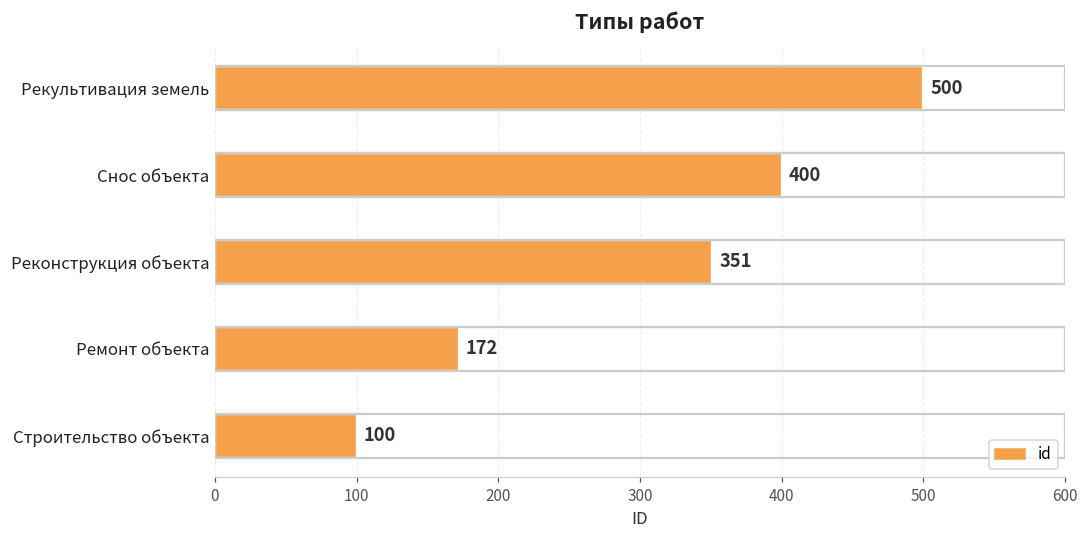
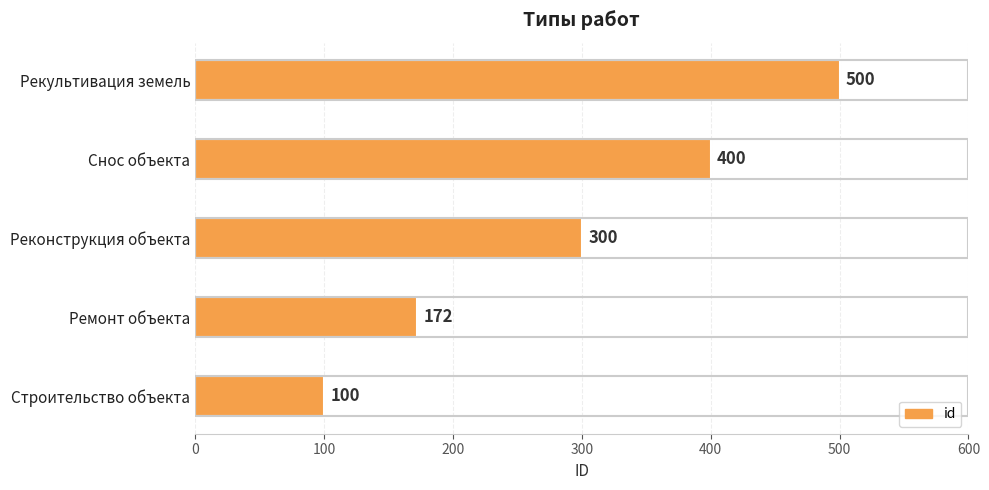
Реконструкция объекта: 351 -> 300
